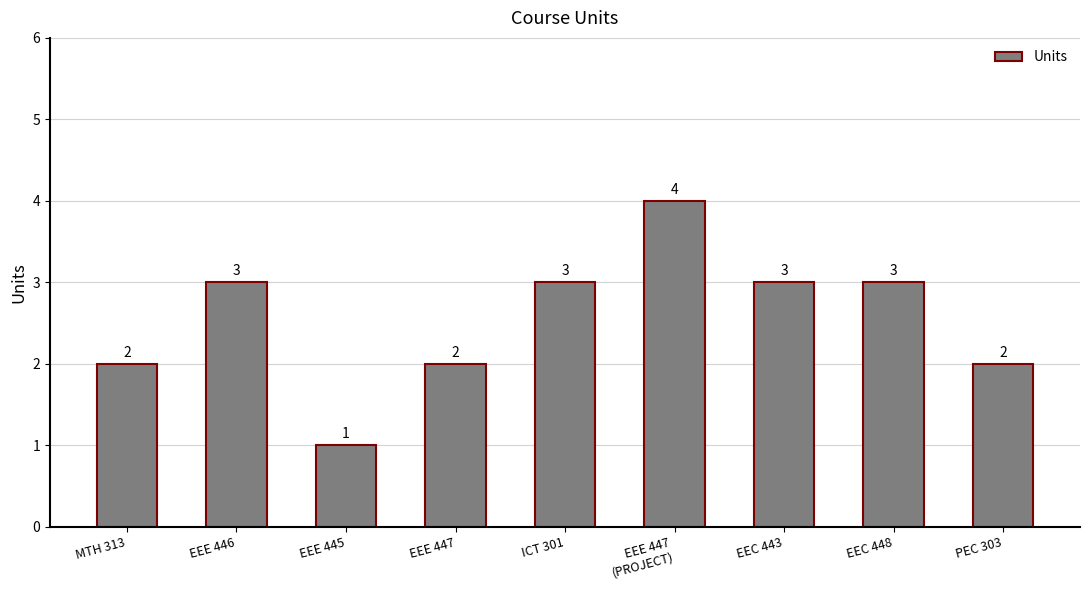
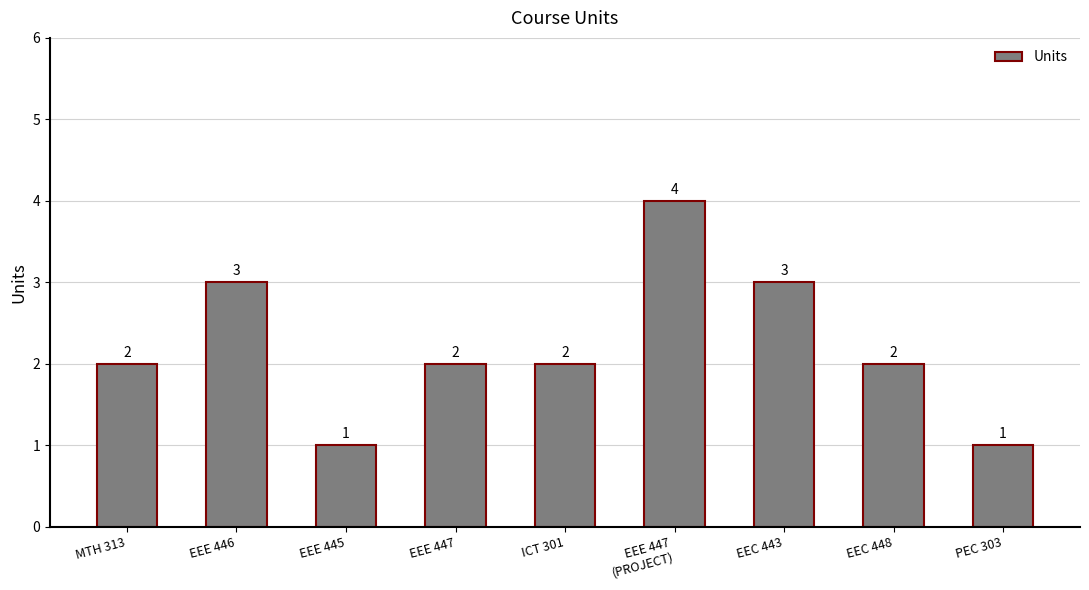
ICT 301: 3 -> 2
EEC 448: 3 -> 2
PEC 303: 2 -> 1
